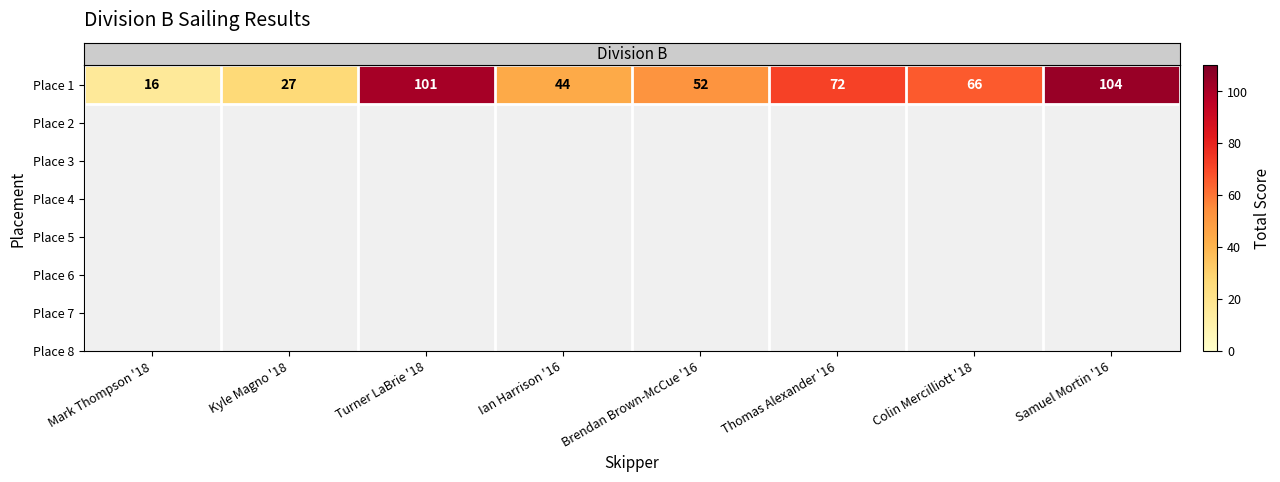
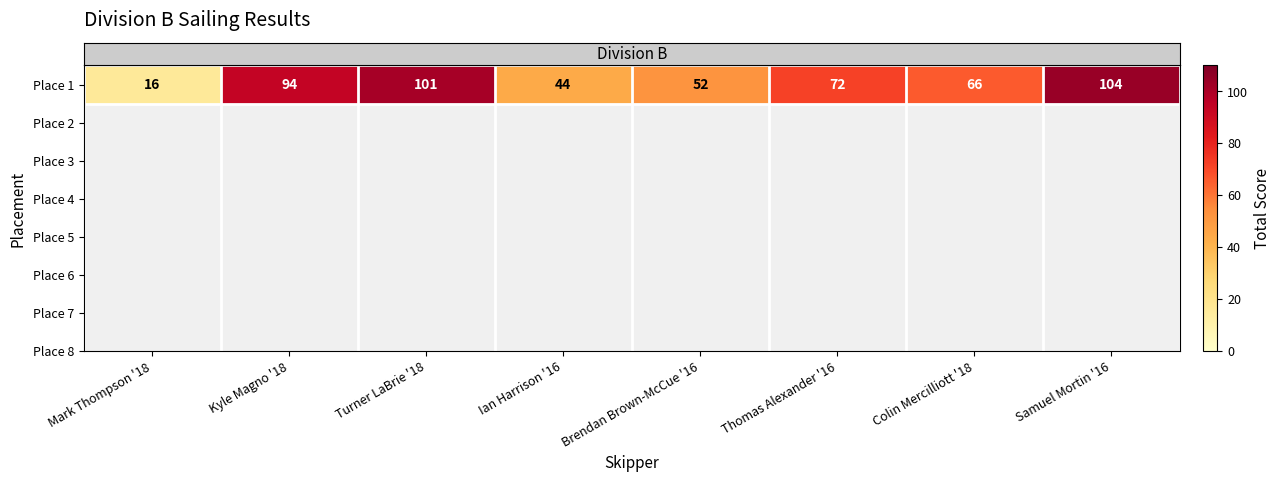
Place 1, Kyle Magno '18: 27 -> 94
